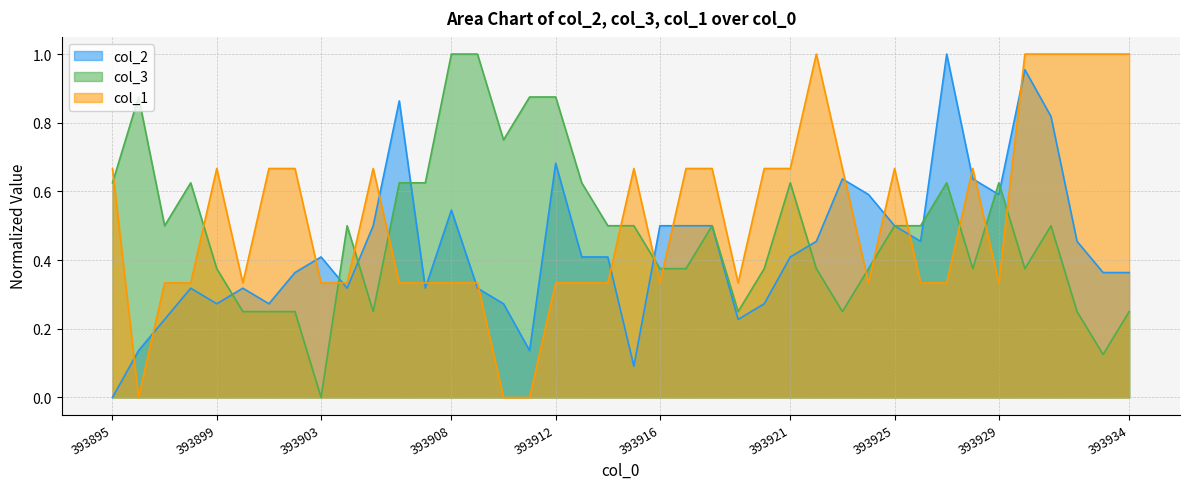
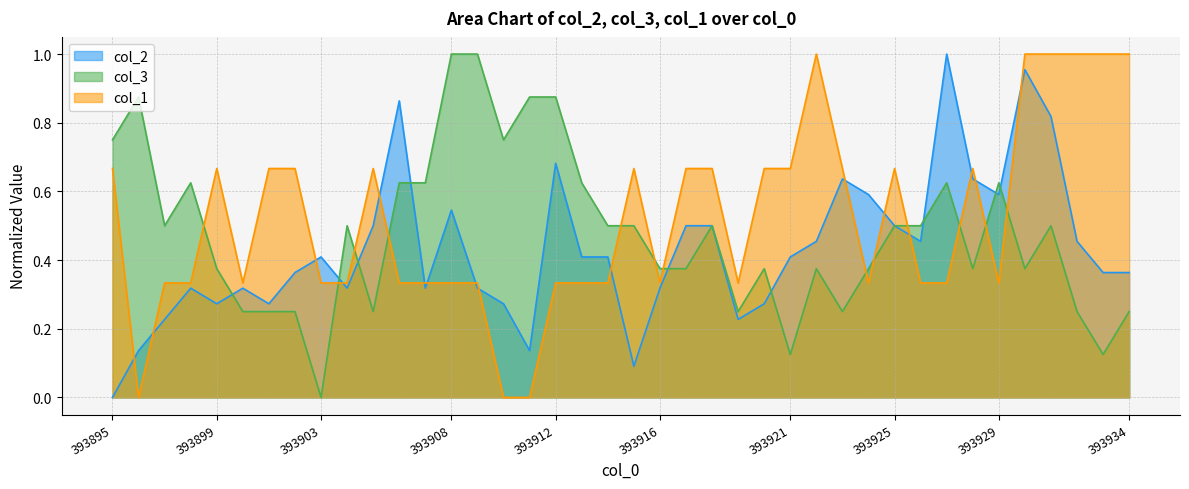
col_3, 393895: 0.62 -> 0.75
col_2, 393916: 0.50 -> 0.32
col_3, 393921: 0.62 -> 0.12
